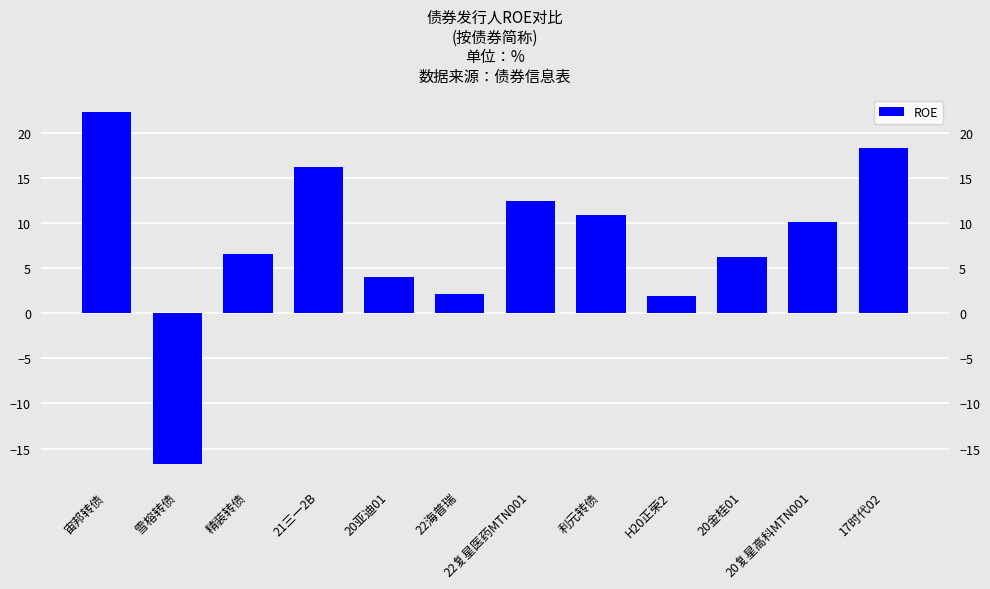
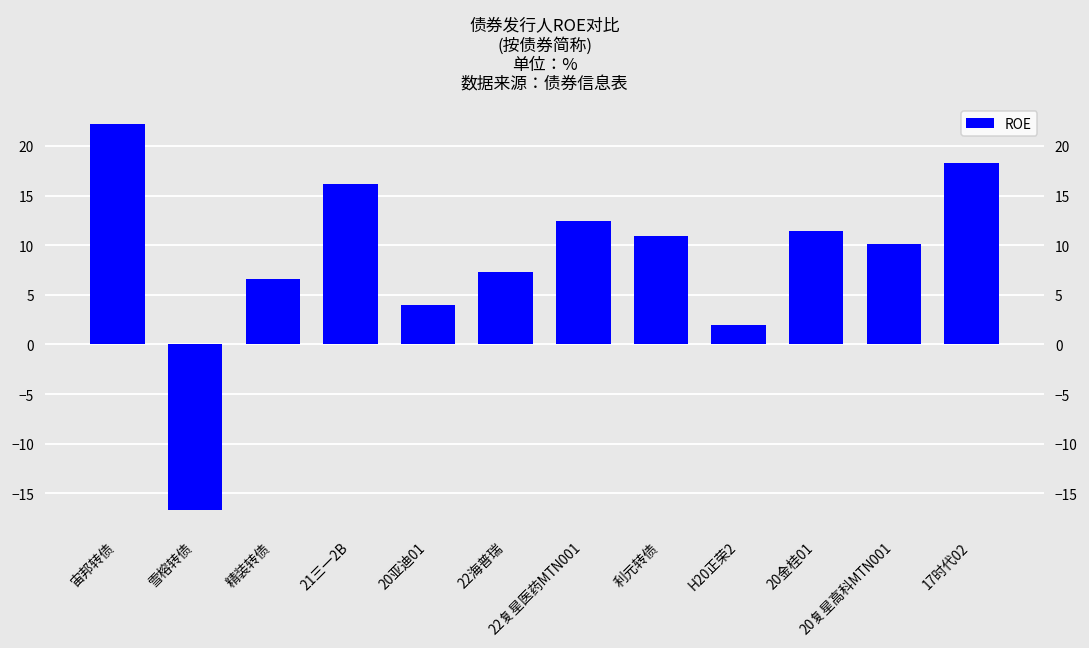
22海普瑞: 2 -> 7
20金桂01: 6 -> 11
